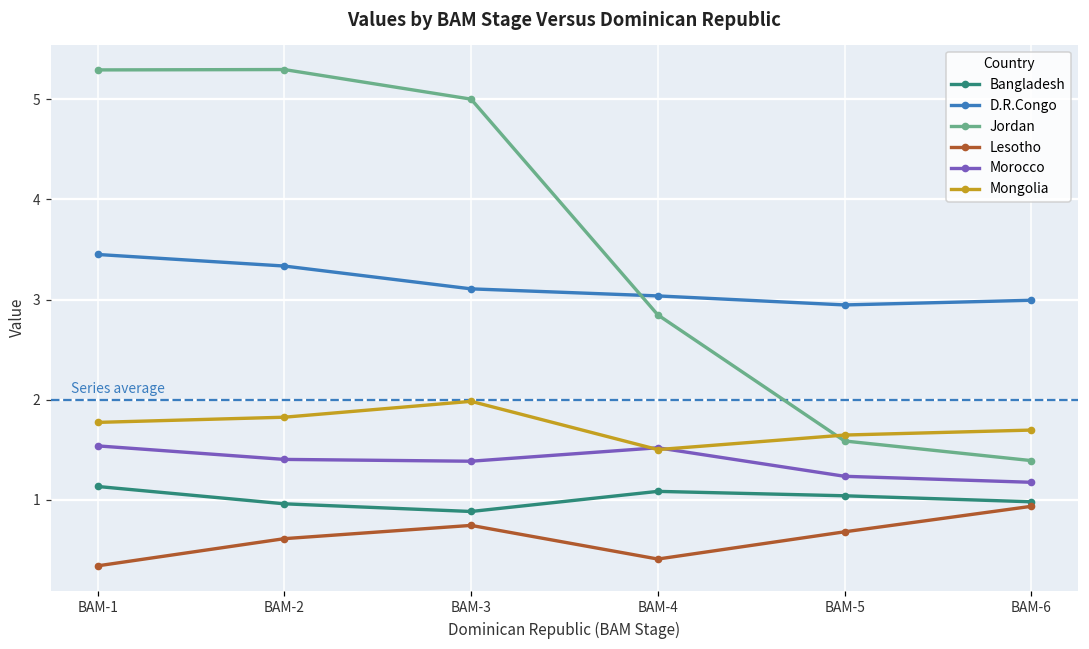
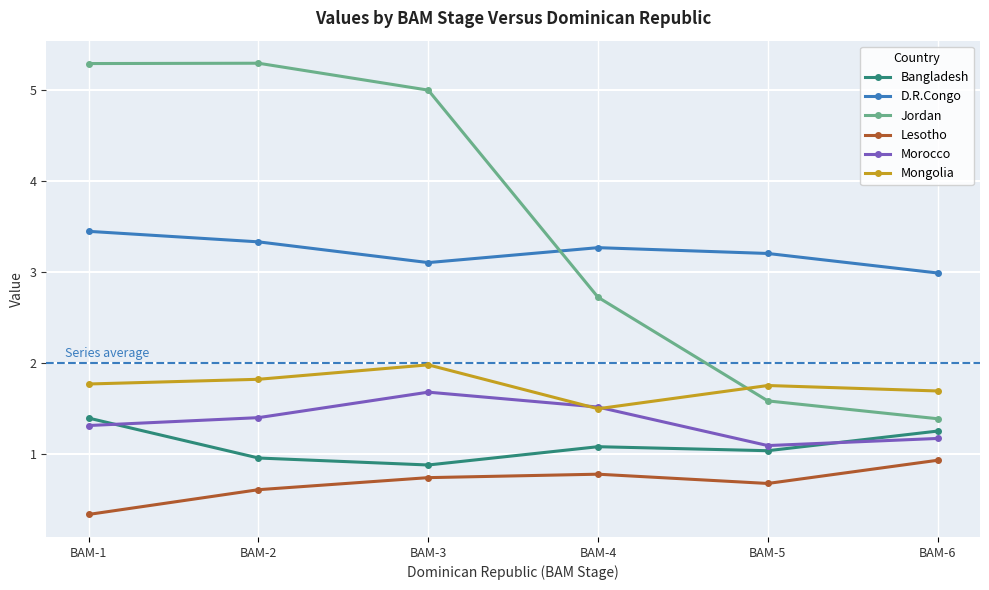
Bangladesh, BAM-1: 1.1 -> 1.4
Morocco, BAM-1: 1.5 -> 1.3
Morocco, BAM-3: 1.4 -> 1.7
D.R.Congo, BAM-4: 3.0 -> 3.3
Jordan, BAM-4: 2.8 -> 2.7
Lesotho, BAM-4: 0.4 -> 0.8
D.R.Congo, BAM-5: 2.9 -> 3.2
Morocco, BAM-5: 1.2 -> 1.1
Mongolia, BAM-5: 1.6 -> 1.8
Bangladesh, BAM-6: 1.0 -> 1.3
